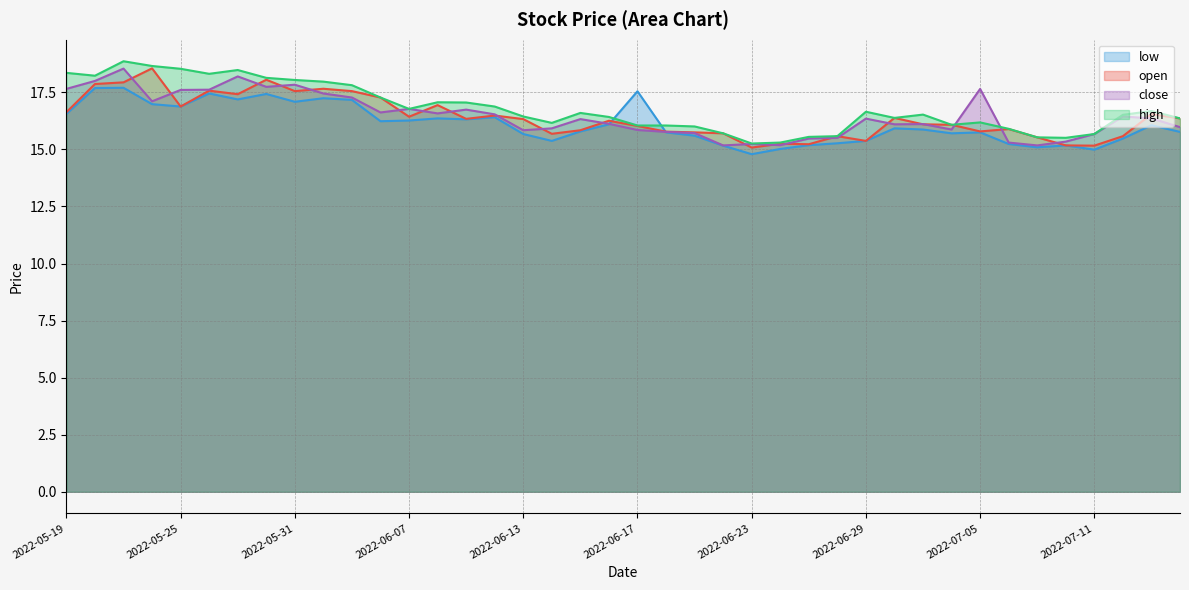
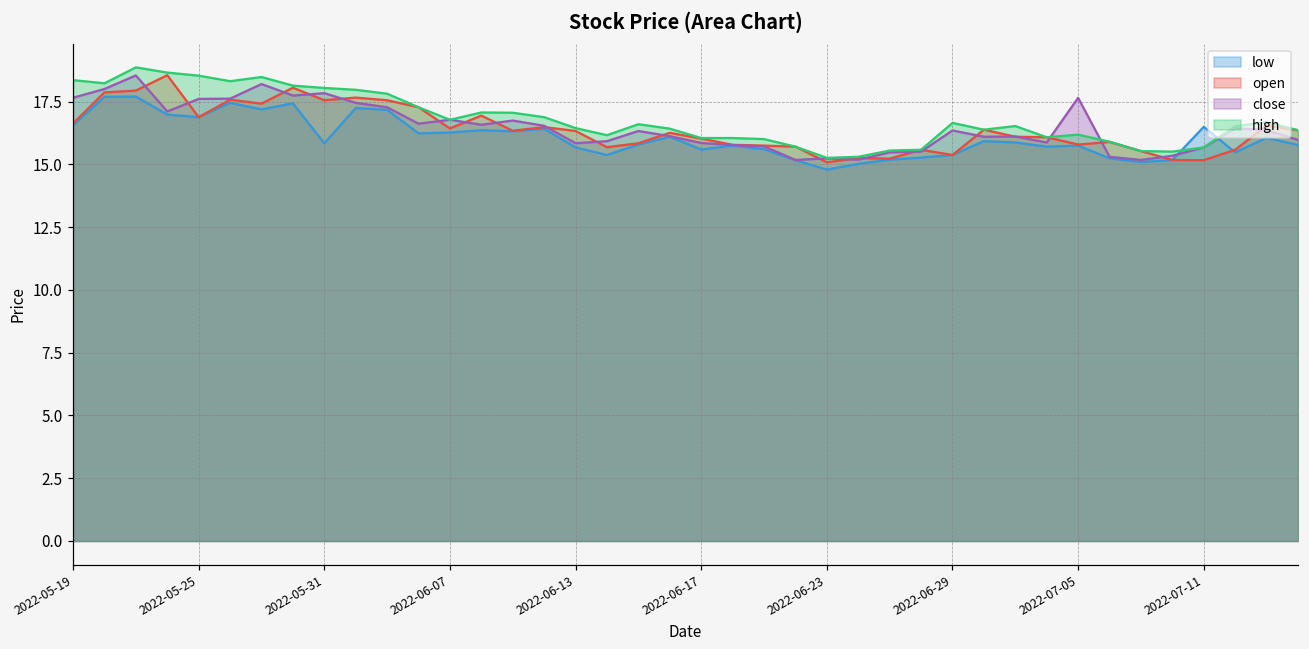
low, 2022-05-31: 17.1 -> 15.8
low, 2022-06-17: 17.5 -> 15.6
low, 2022-07-11: 15.0 -> 16.5
